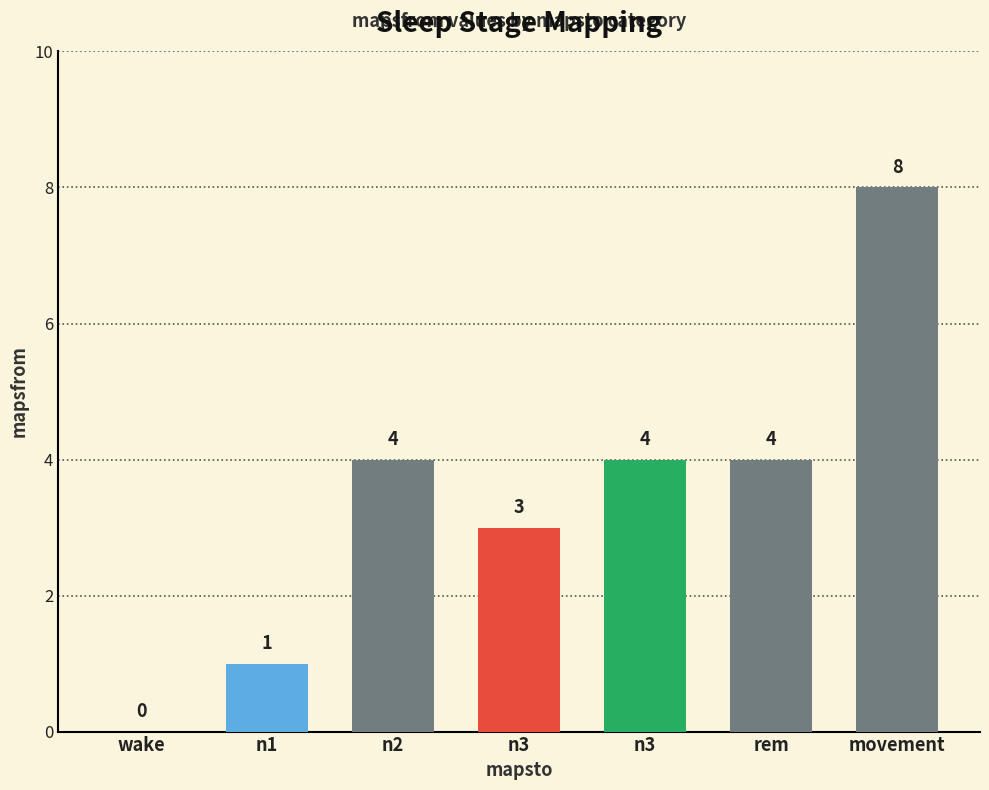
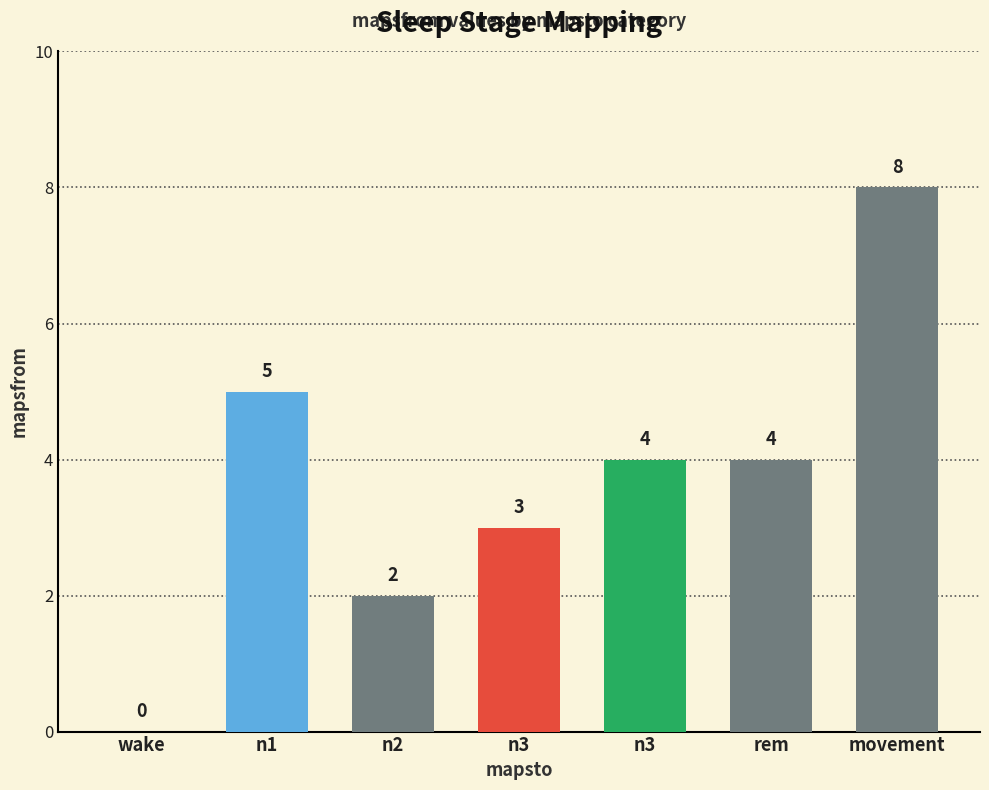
n1: 1 -> 5
n2: 4 -> 2
